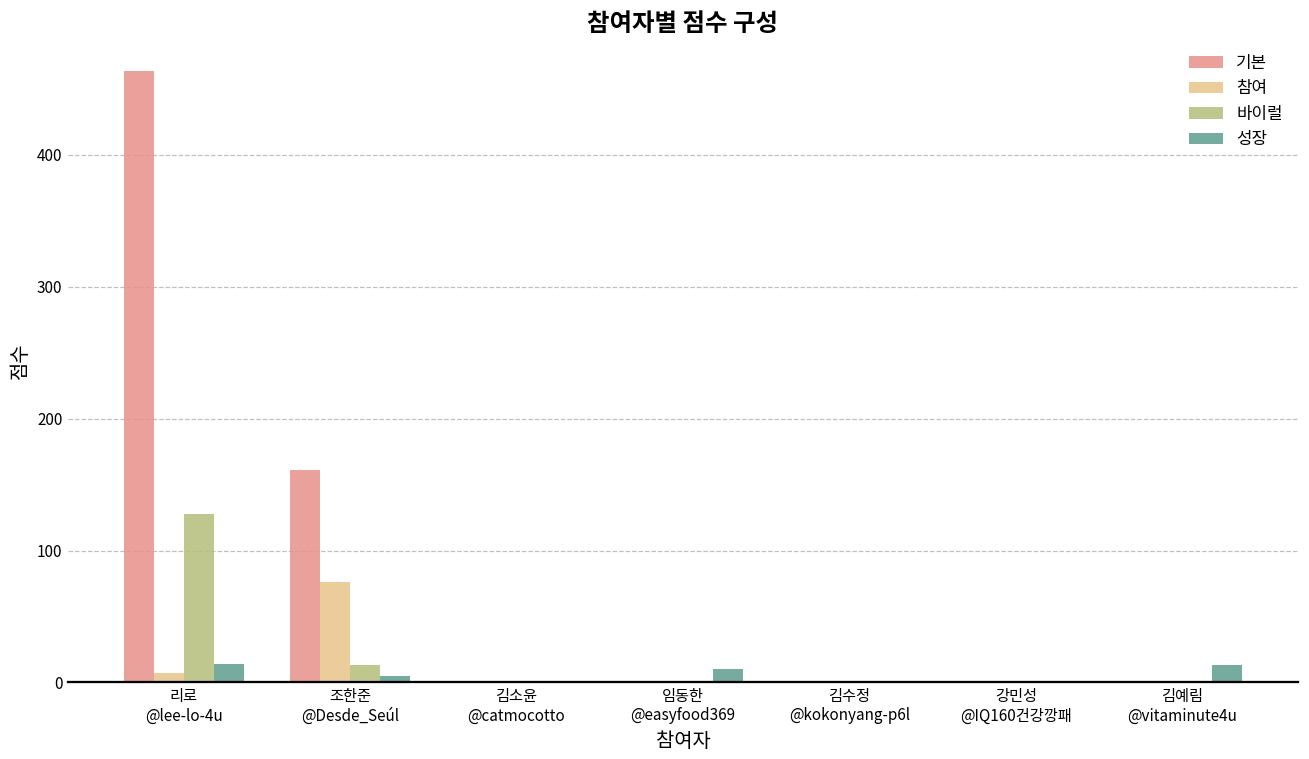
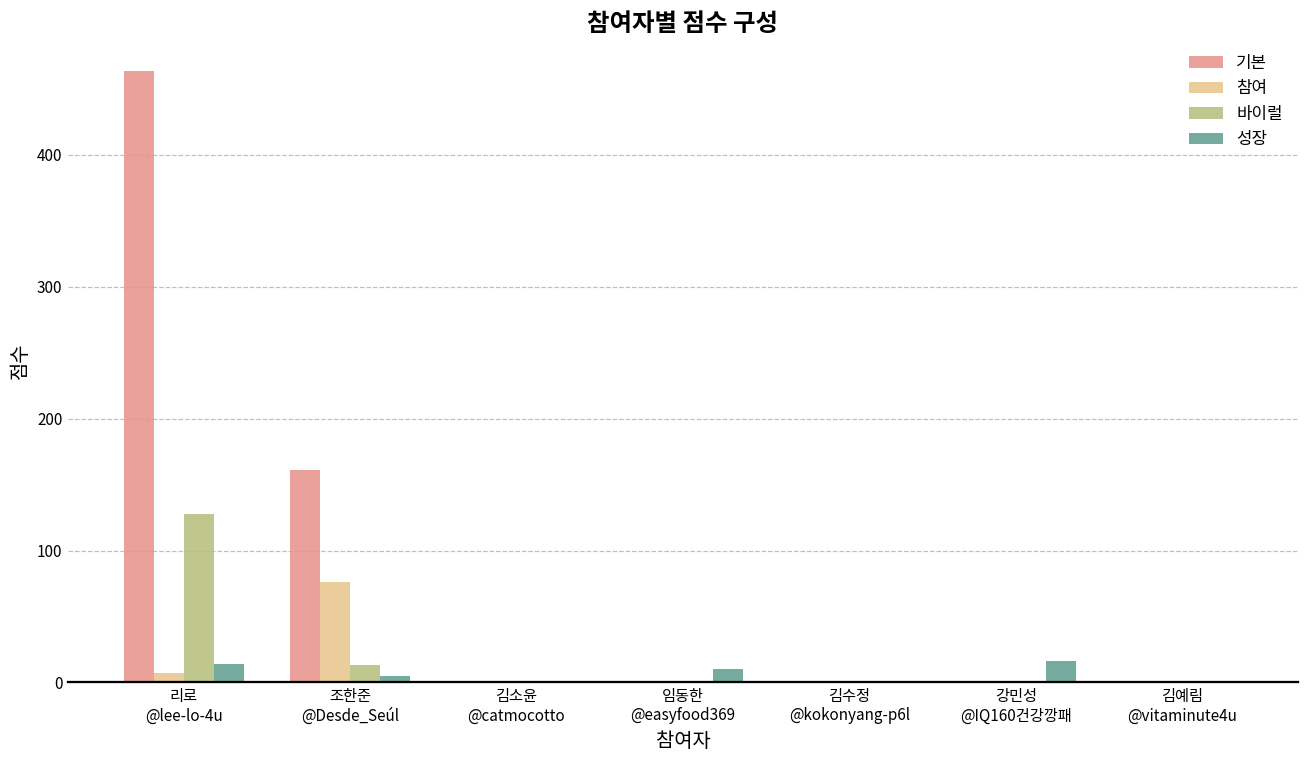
성장, 강민성 @IQ160건강깡패: 0 -> 16
성장, 김예림 @vitaminute4u: 13 -> 0
